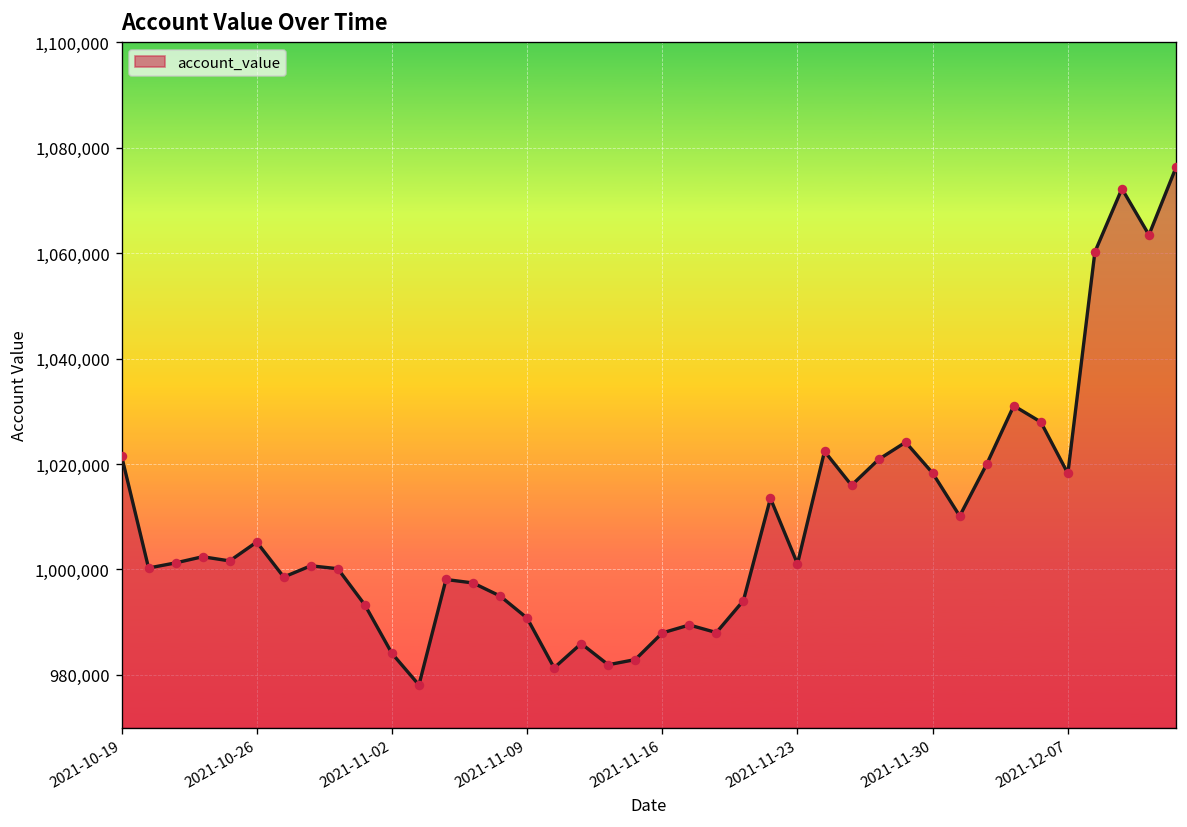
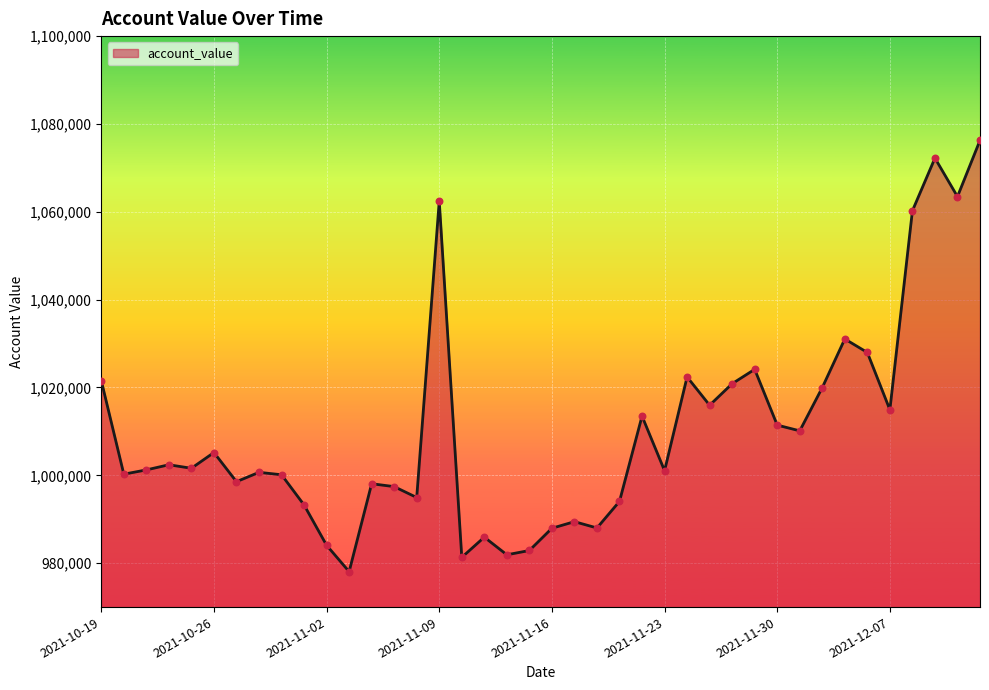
2021-11-09: 991,000 -> 1,062,000
2021-11-30: 1,018,000 -> 1,011,000
2021-12-07: 1,018,000 -> 1,015,000
